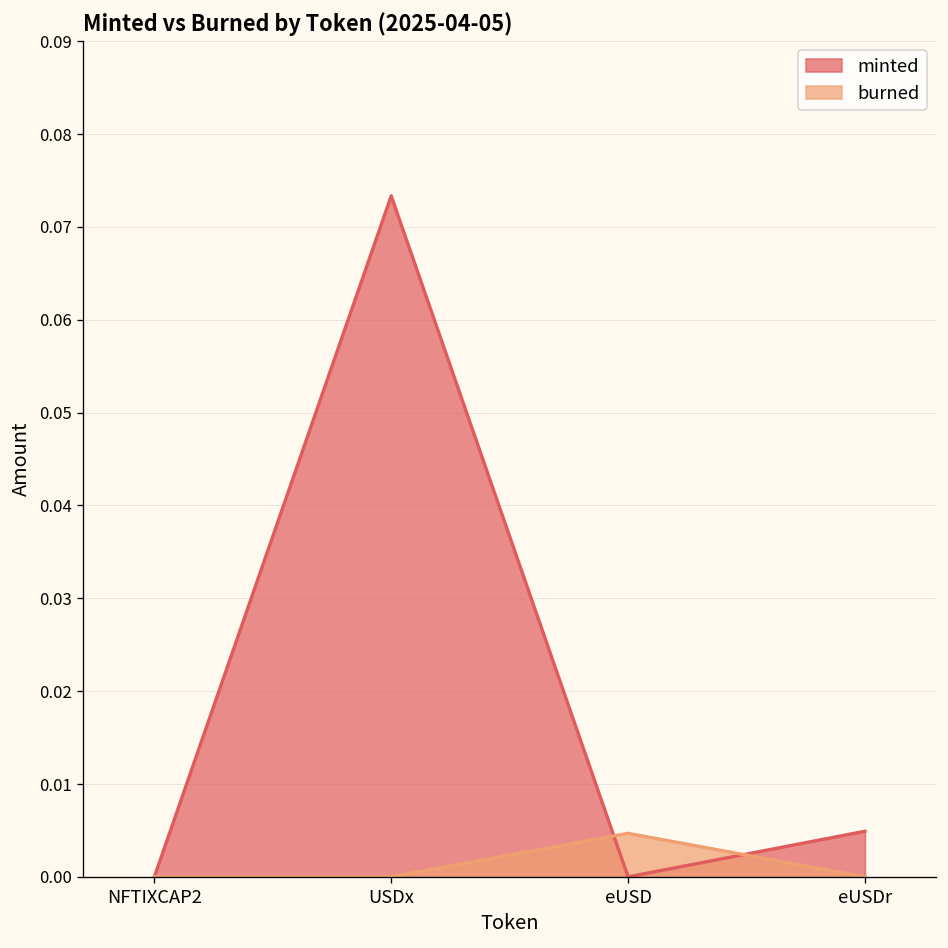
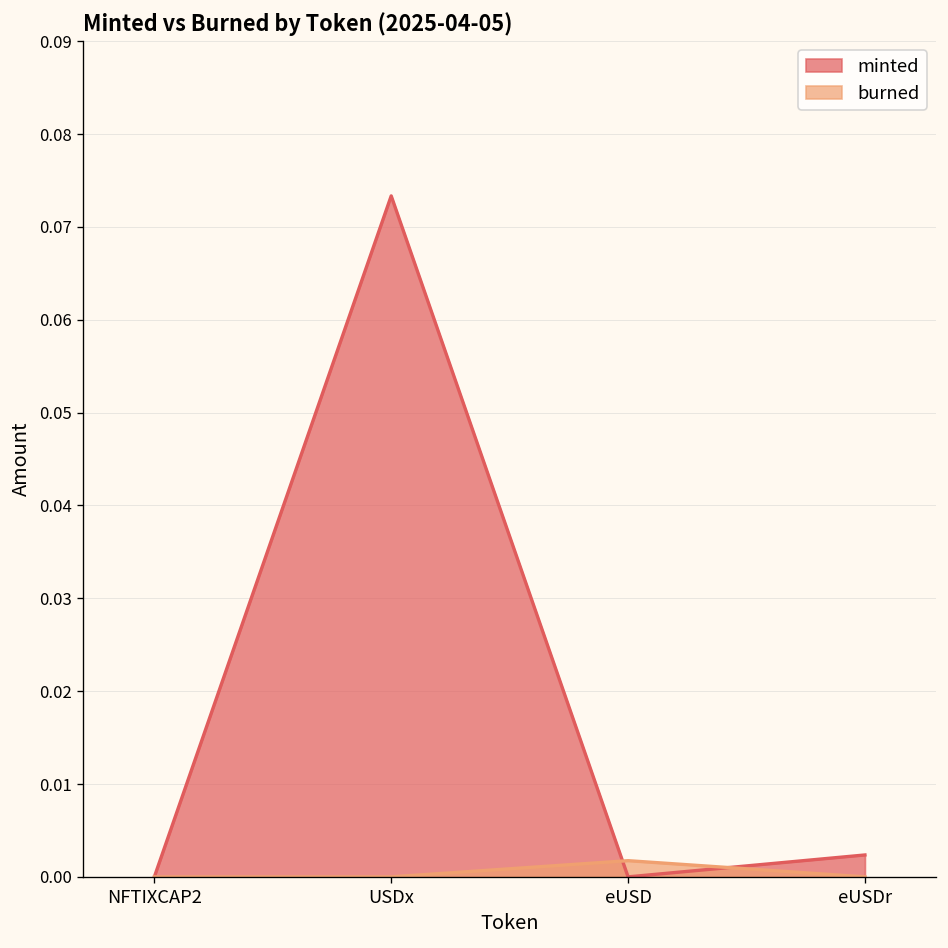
burned, eUSD: 0.005 -> 0.002
minted, eUSDr: 0.005 -> 0.002
